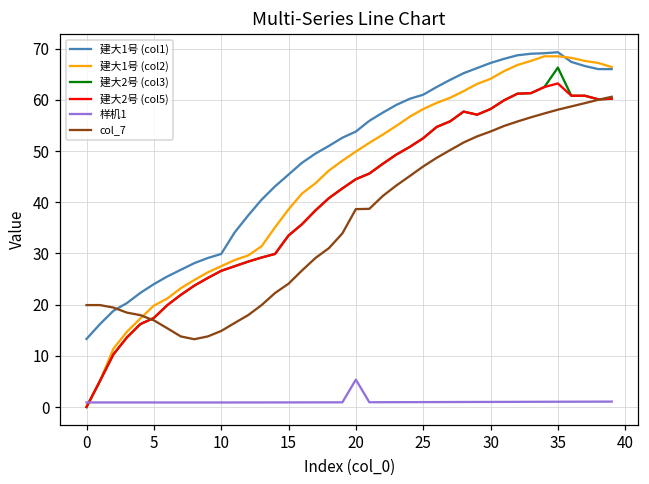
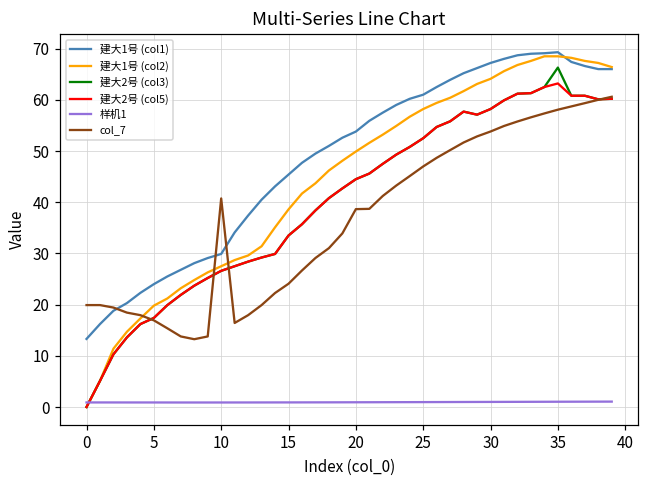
col_7, 10: 15 -> 41
样机1, 20: 5 -> 1
